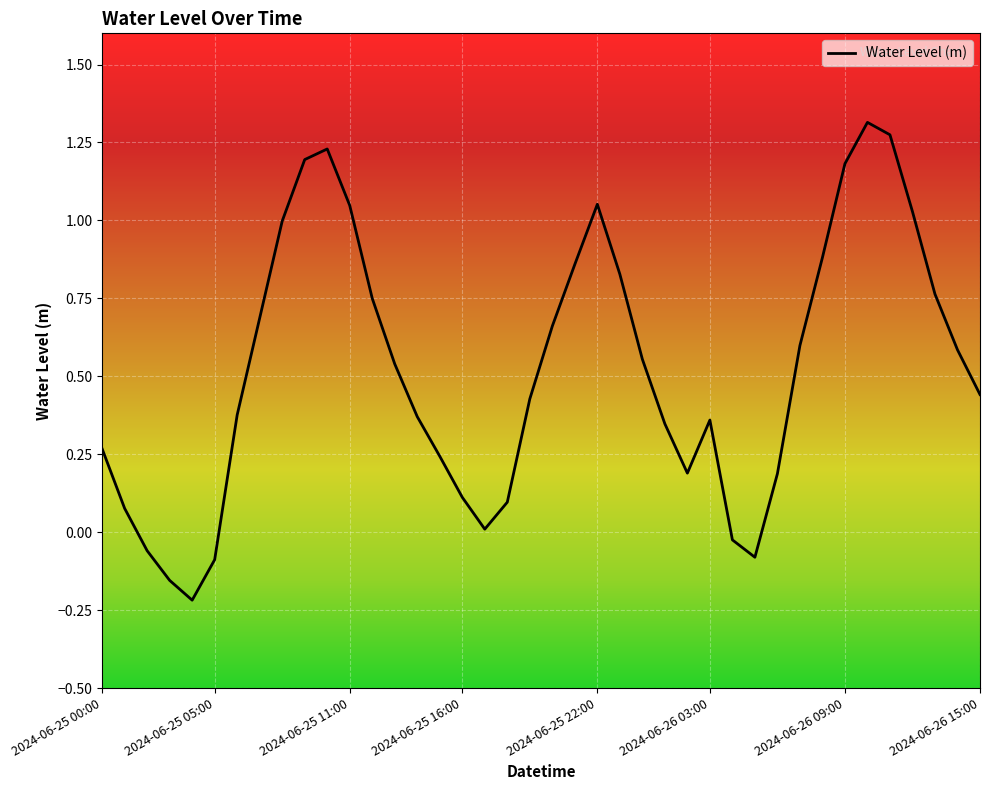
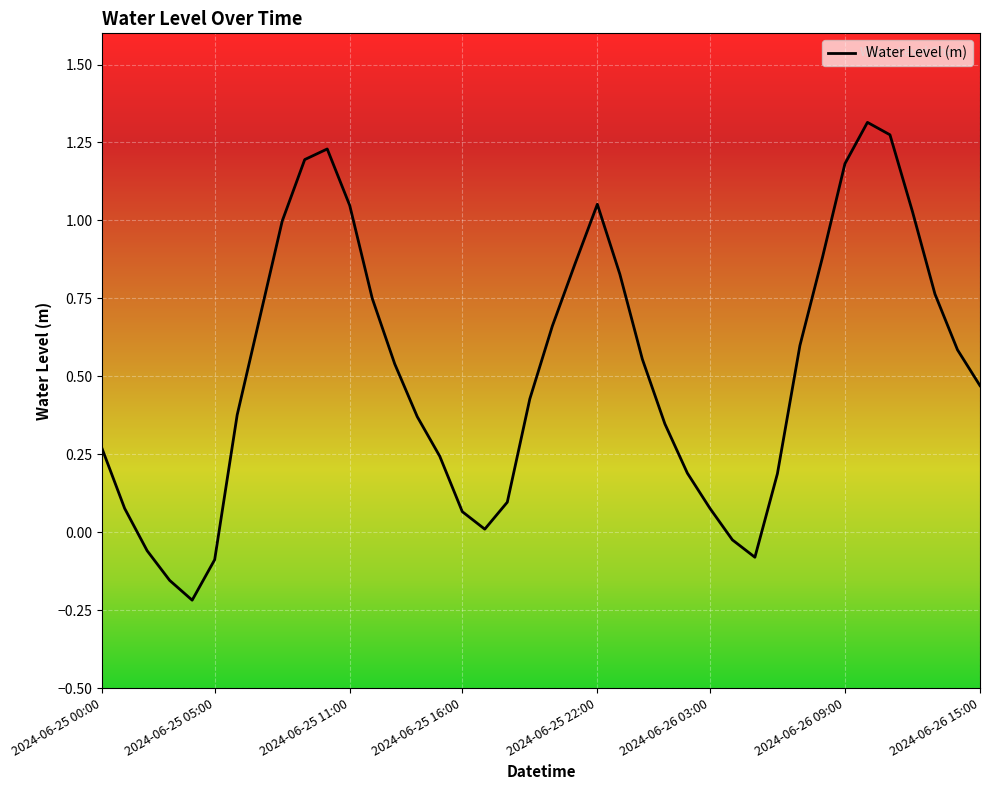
2024-06-25 16:00: 0.11 -> 0.07
2024-06-26 03:00: 0.36 -> 0.08
2024-06-26 15:00: 0.44 -> 0.47
